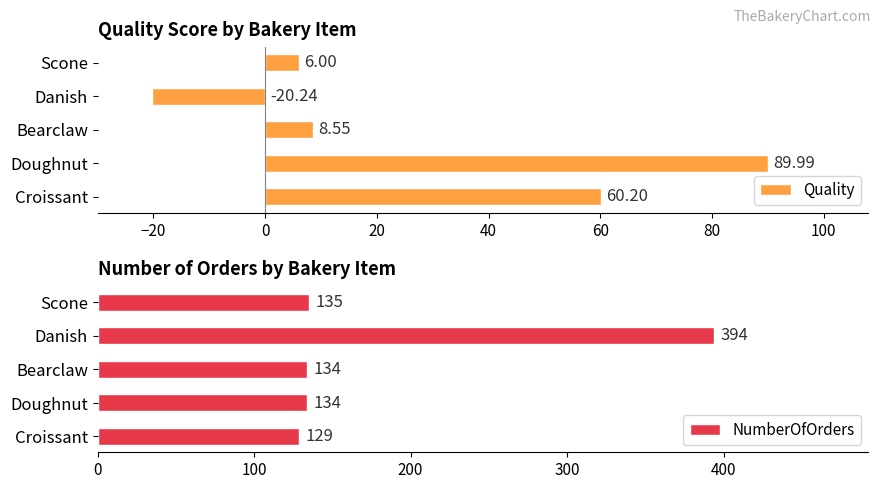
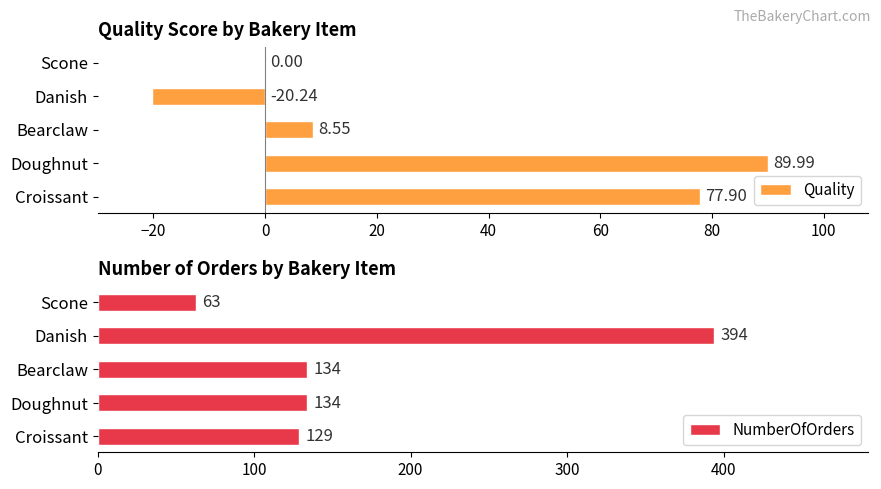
Quality Score by Bakery Item, Scone: 6.00 -> 0.00
Quality Score by Bakery Item, Croissant: 60.20 -> 77.90
Number of Orders by Bakery Item, Scone: 135 -> 63
